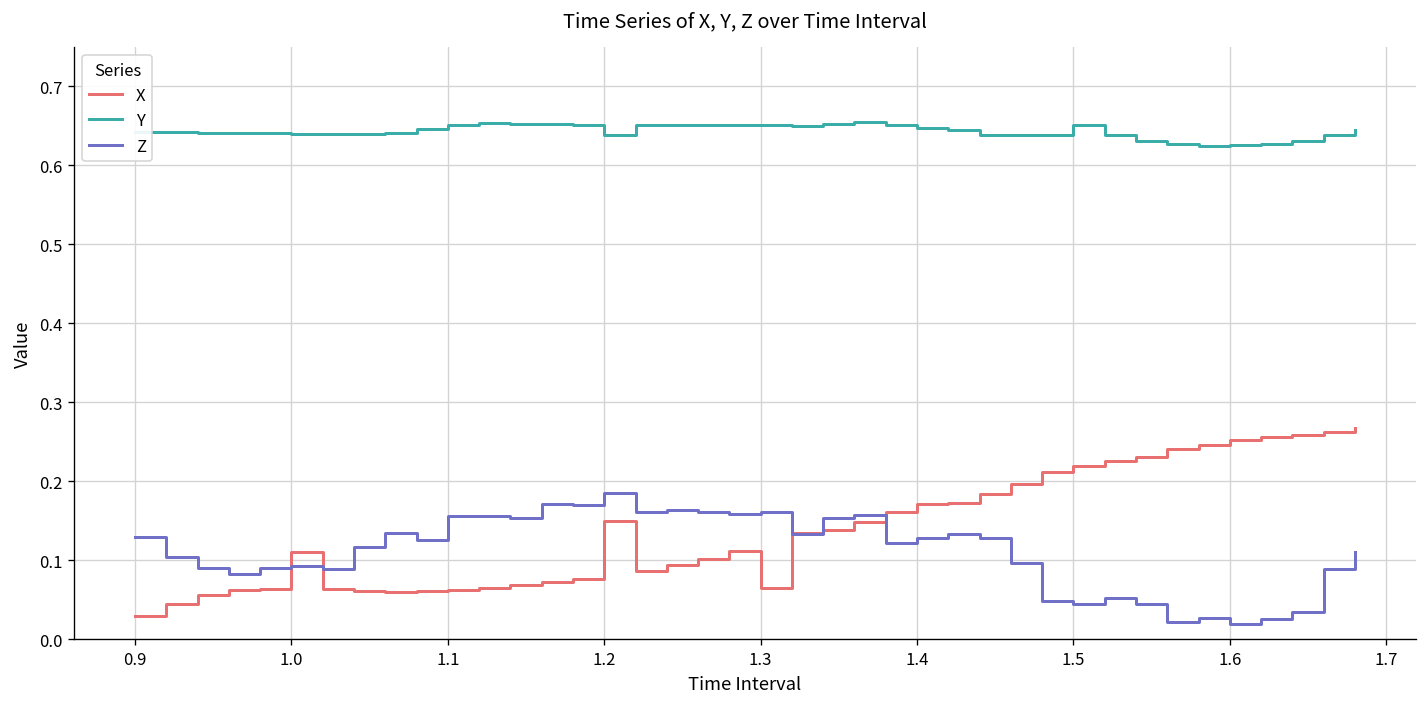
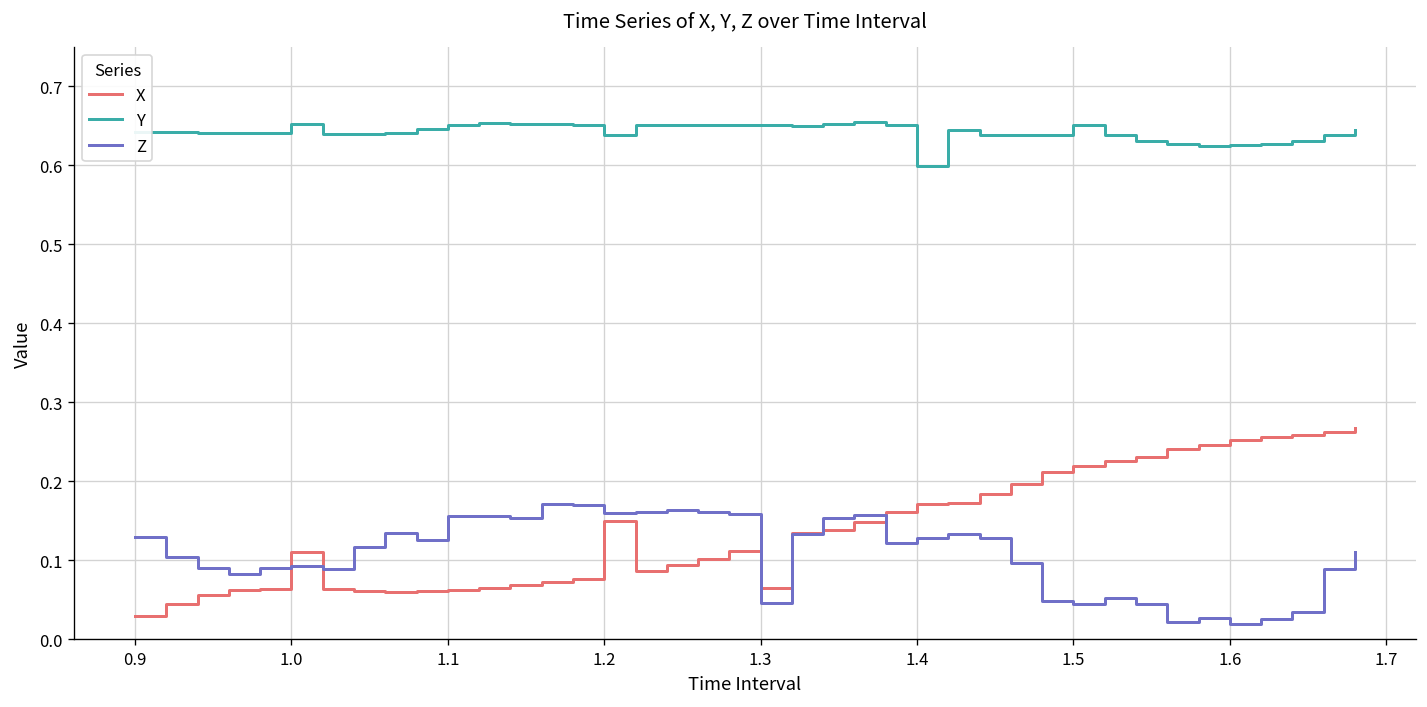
Y, 1.0: 0.64 -> 0.65
Z, 1.2: 0.18 -> 0.16
Z, 1.3: 0.16 -> 0.05
Y, 1.4: 0.65 -> 0.60
